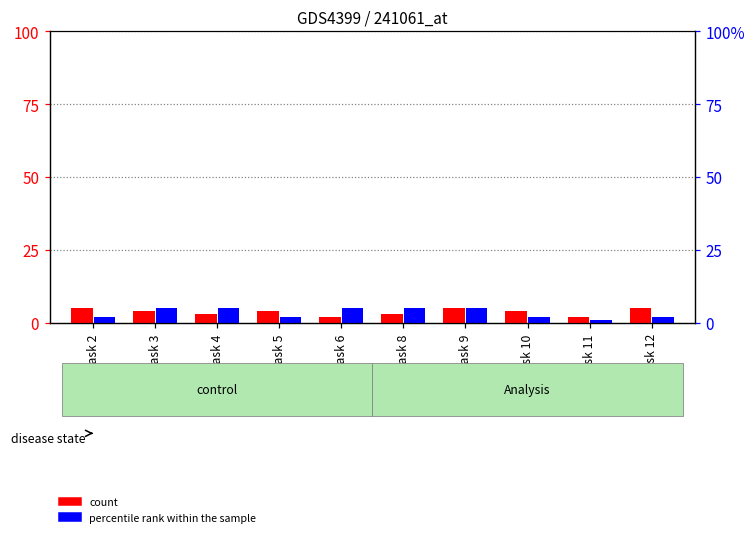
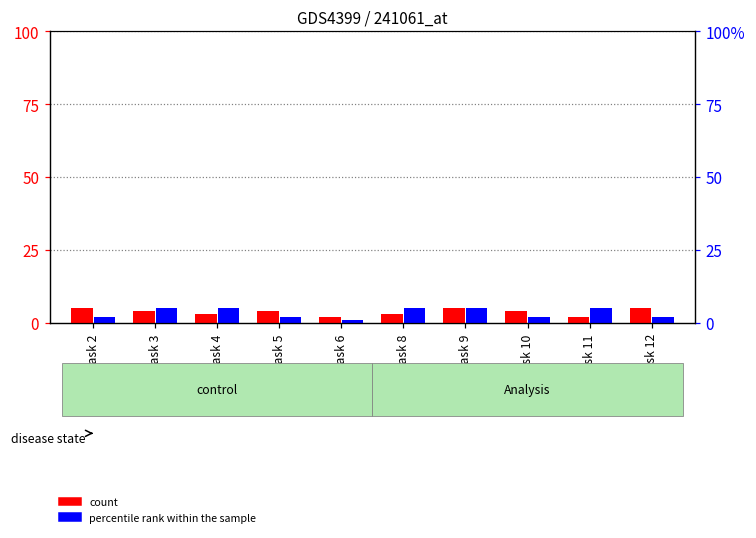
percentile rank within the sample, Task 6: 5 -> 1
percentile rank within the sample, Task 11: 1 -> 5
